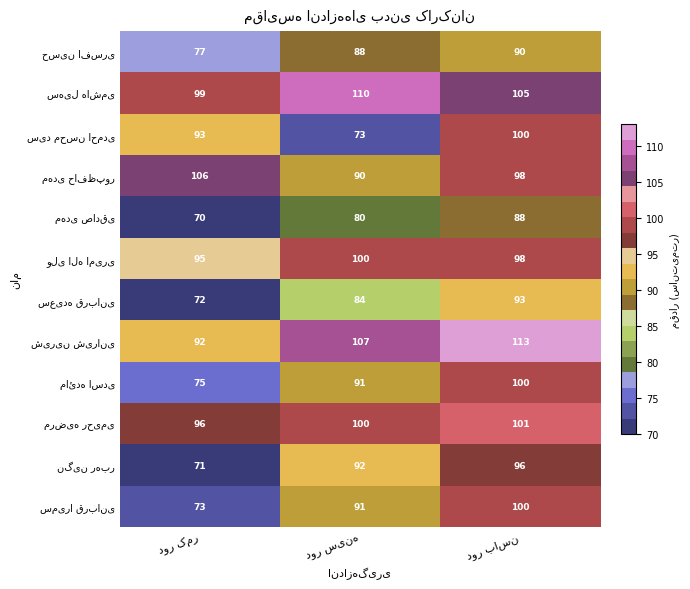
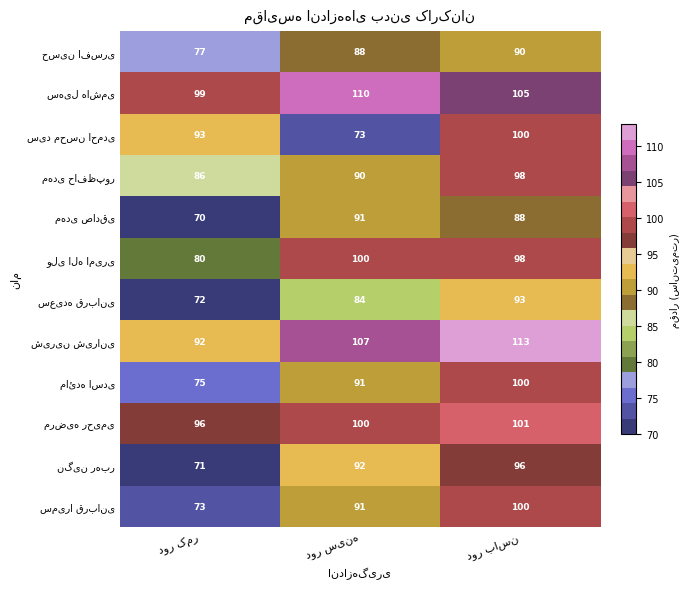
مهدی حافظپور, دور کمر: 106 -> 86
مهدی صادقی, دور سینه: 80 -> 91
ولی اله امیری, دور کمر: 95 -> 80
